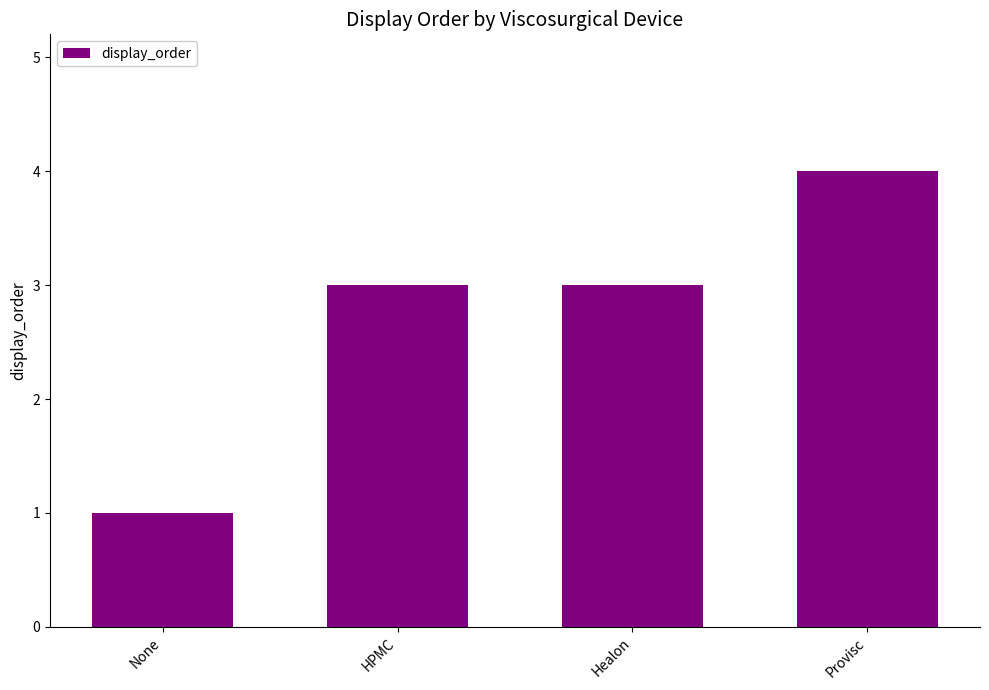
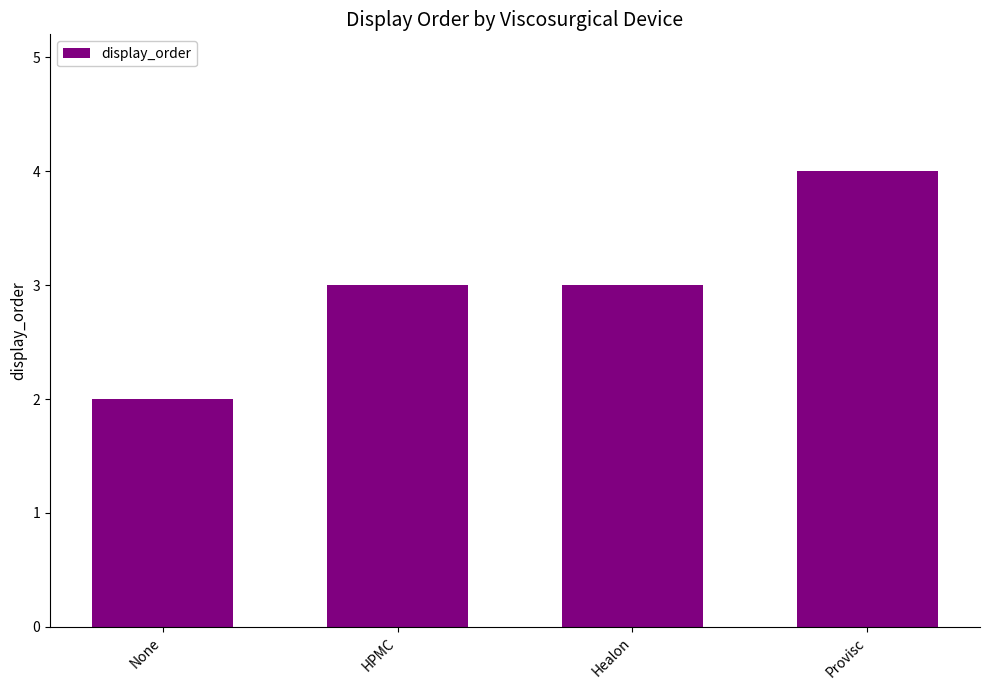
None: 1 -> 2
